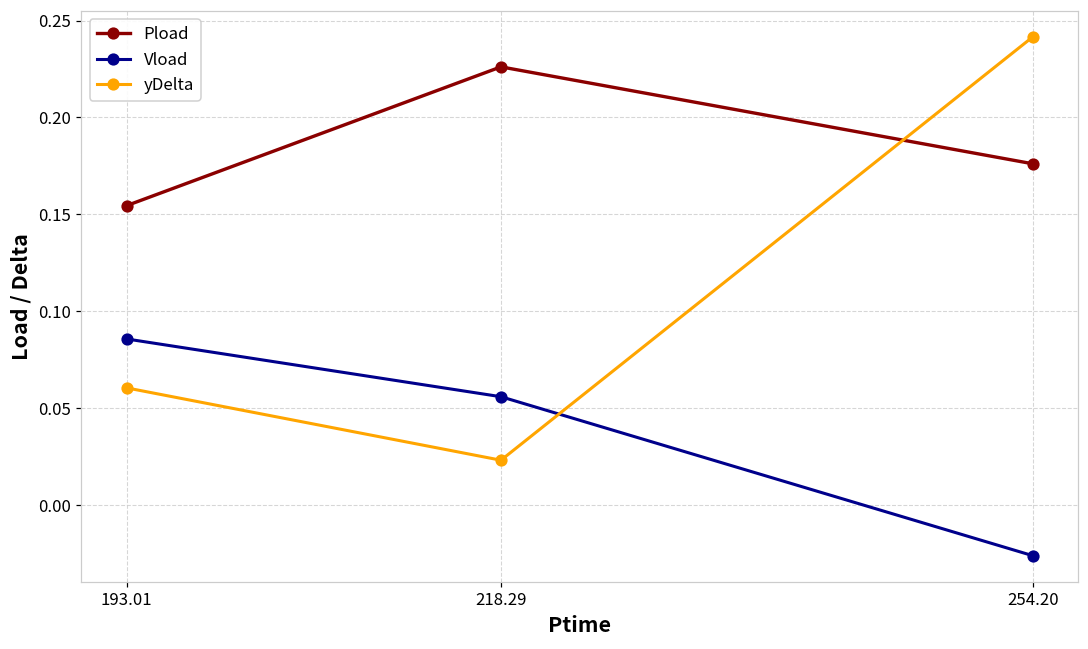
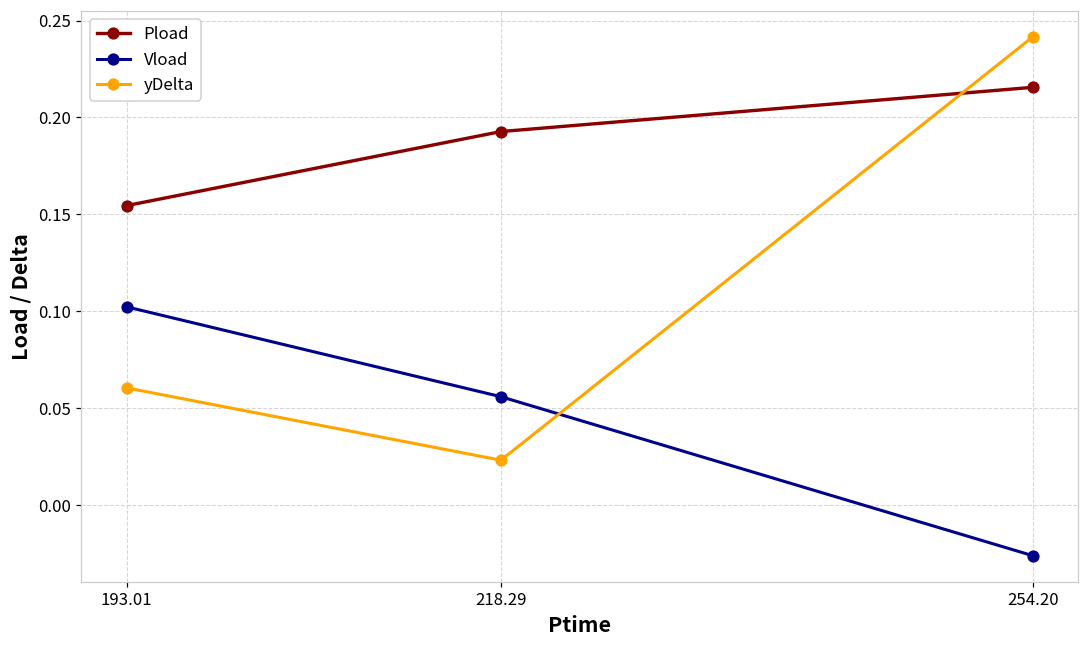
Vload, 193.01: 0.086 -> 0.102
Pload, 218.29: 0.226 -> 0.193
Pload, 254.20: 0.176 -> 0.216
